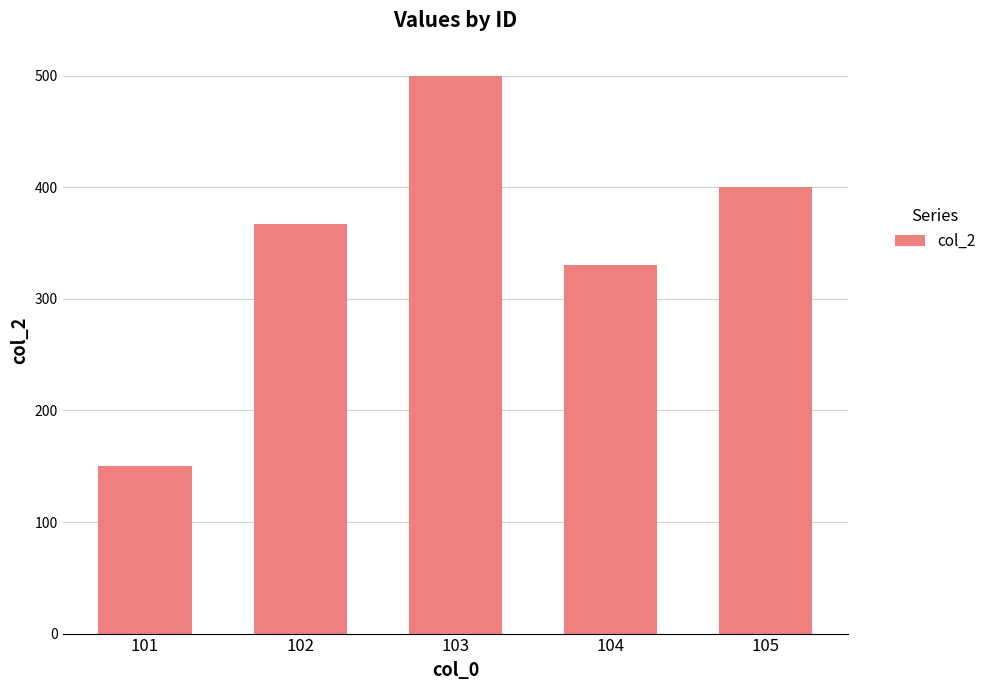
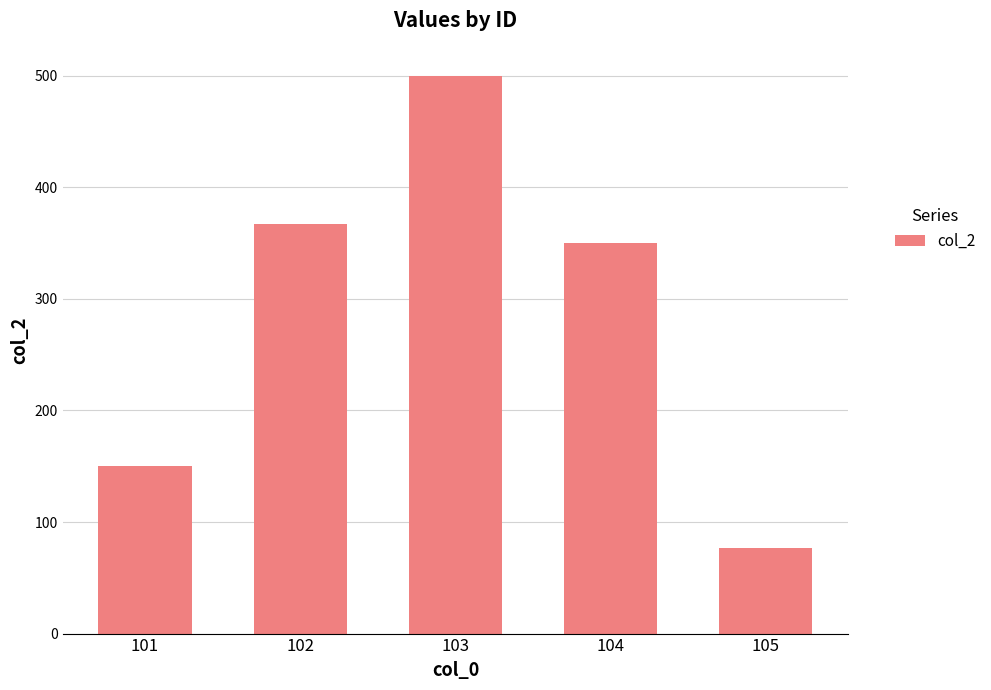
104: 330 -> 350
105: 400 -> 77
